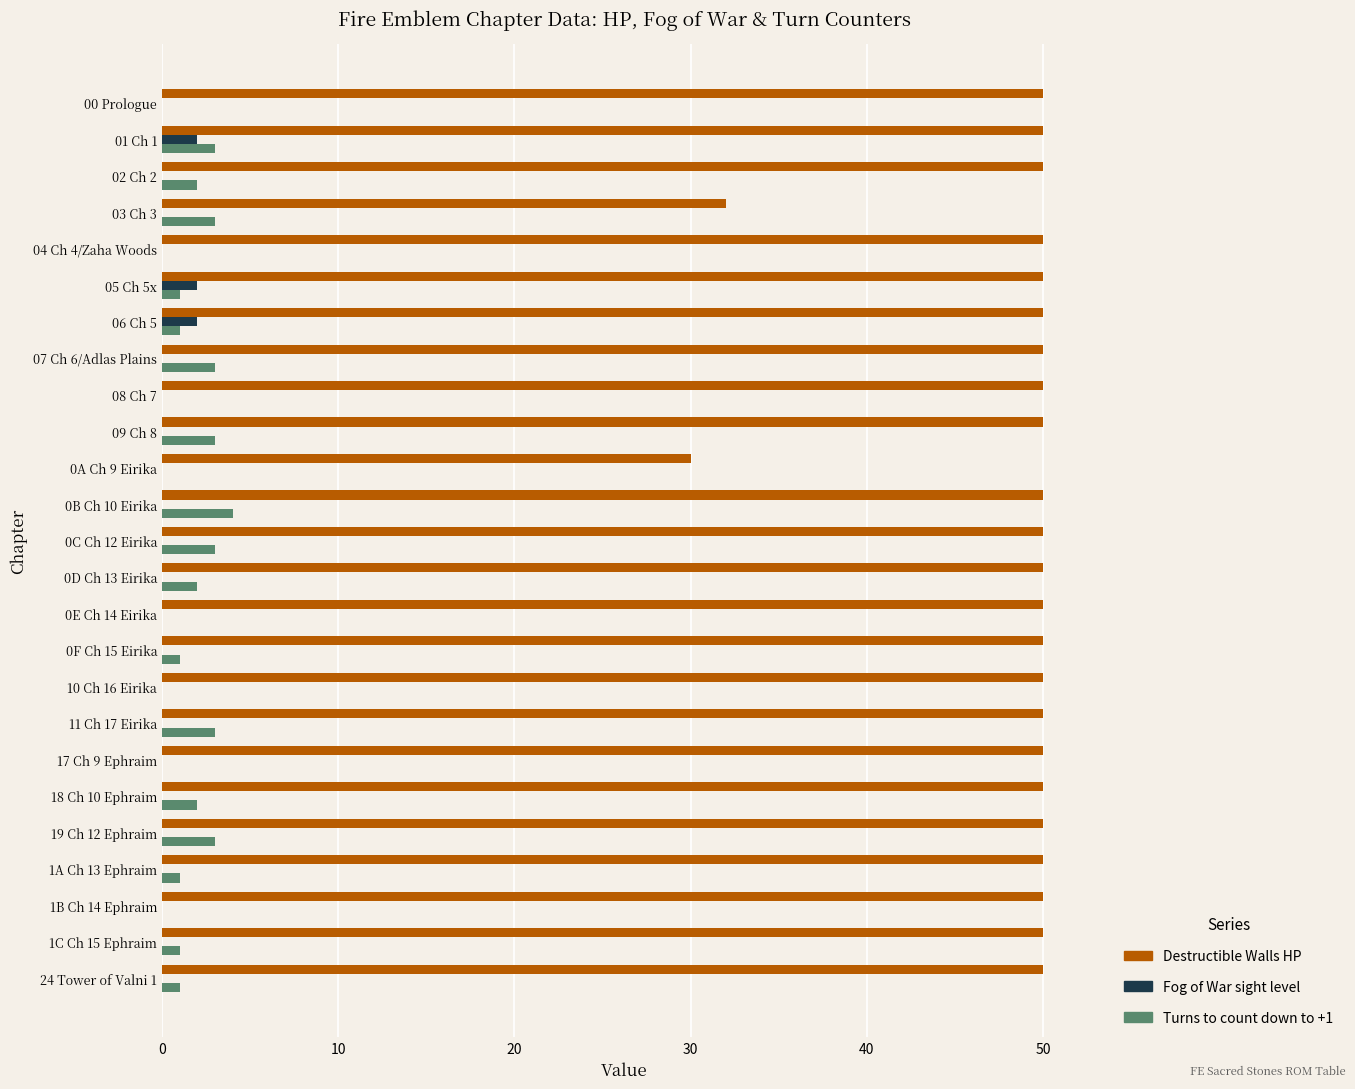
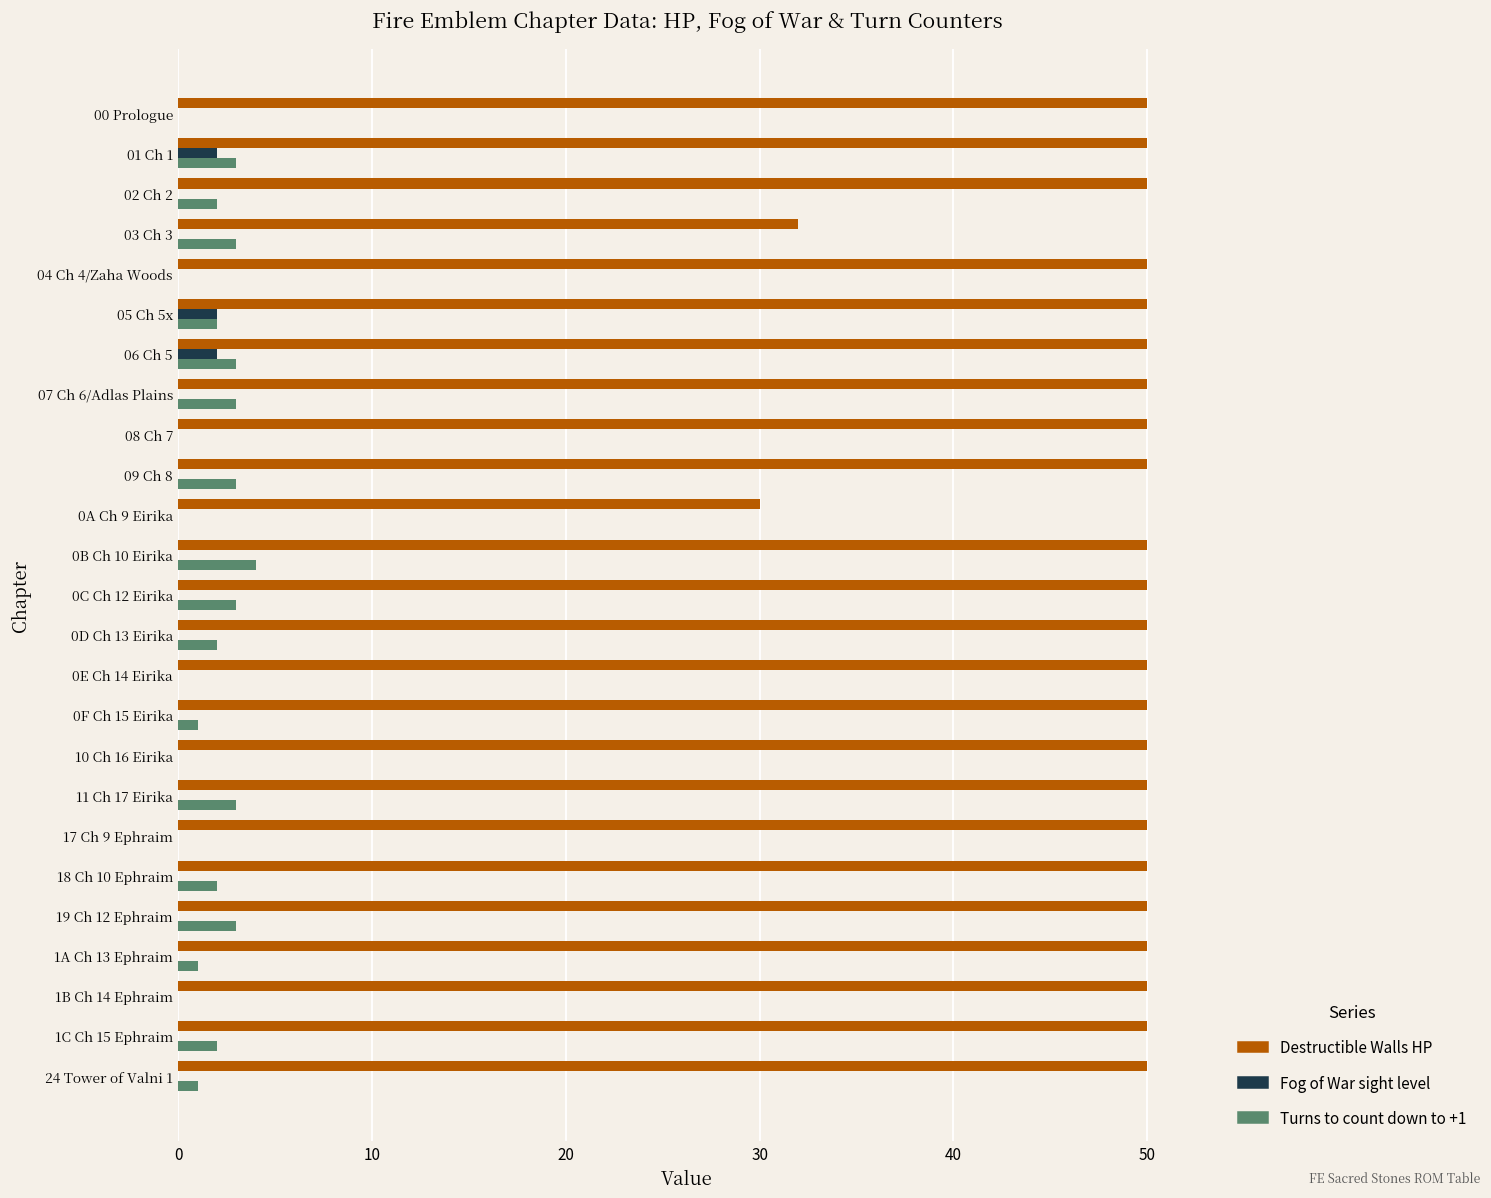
Turns to count down to +1, 05 Ch 5x: 1 -> 2
Turns to count down to +1, 06 Ch 5: 1 -> 3
Turns to count down to +1, 1C Ch 15 Ephraim: 1 -> 2
